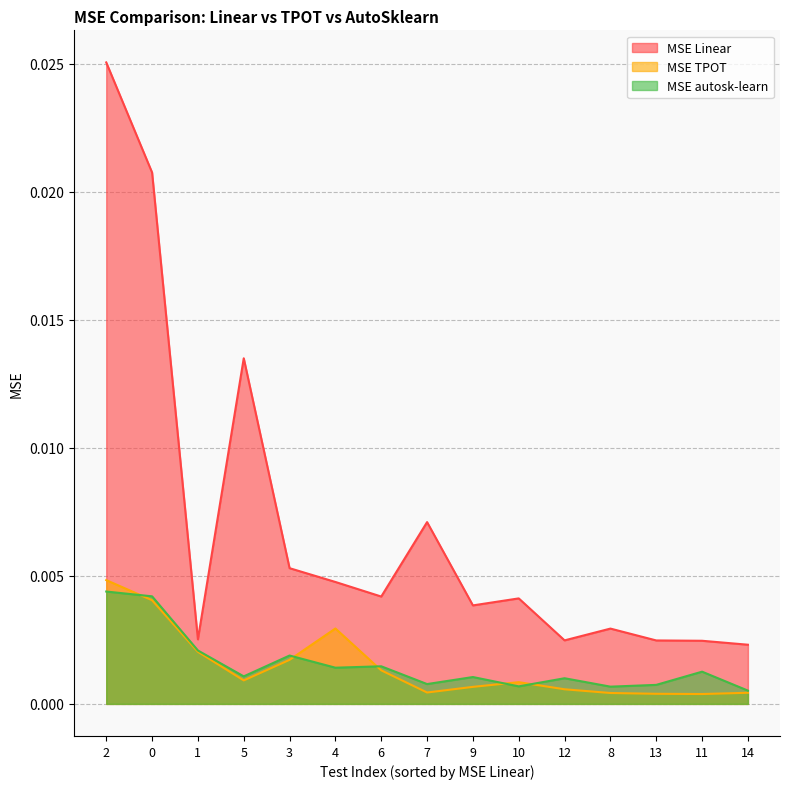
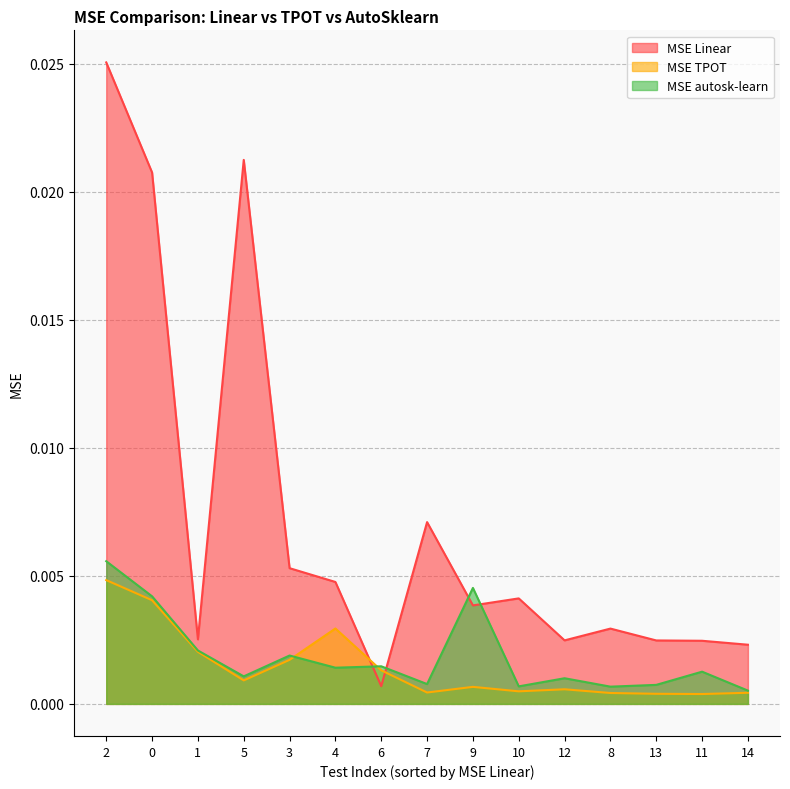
MSE autosk-learn, 2: 0.0044 -> 0.0056
MSE Linear, 5: 0.0135 -> 0.0212
MSE Linear, 6: 0.0042 -> 0.0007
MSE autosk-learn, 9: 0.0010 -> 0.0045
MSE TPOT, 10: 0.0008 -> 0.0005
